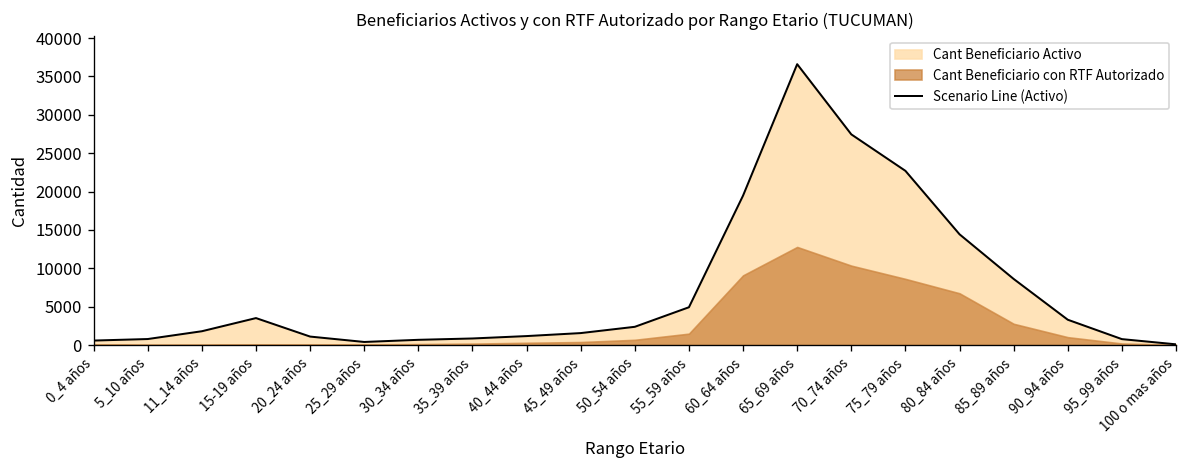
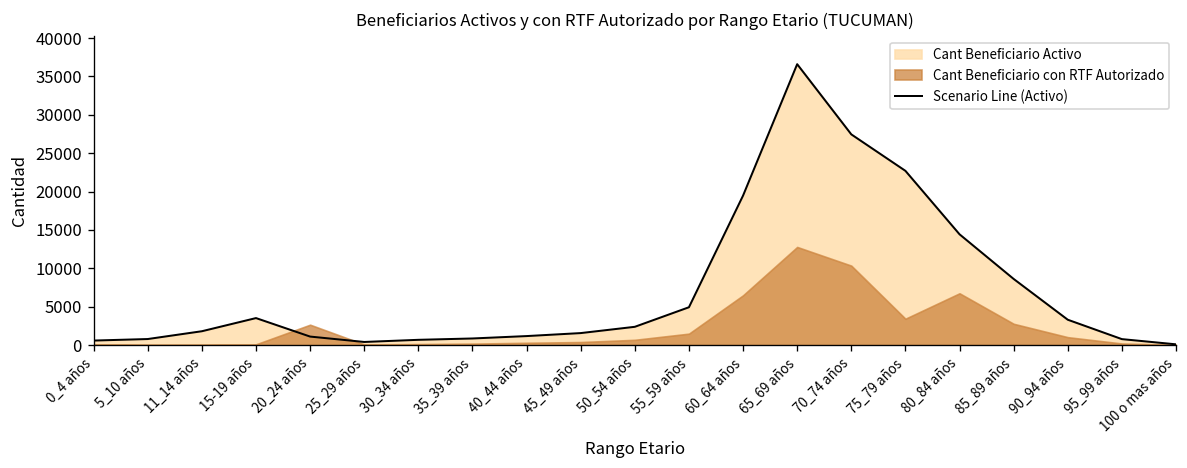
Cant Beneficiario con RTF Autorizado, 20_24 años: 0 -> 3000
Cant Beneficiario con RTF Autorizado, 60_64 años: 9000 -> 6000
Cant Beneficiario con RTF Autorizado, 75_79 años: 9000 -> 3000
